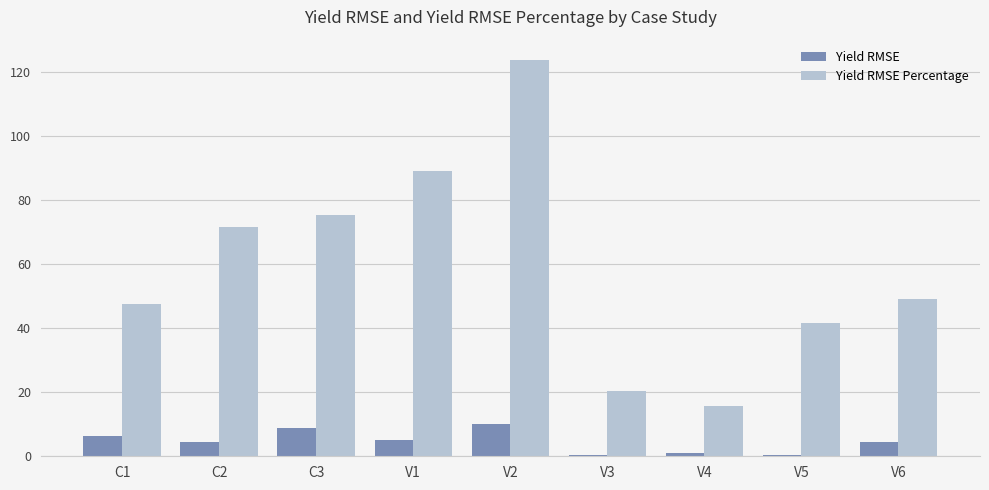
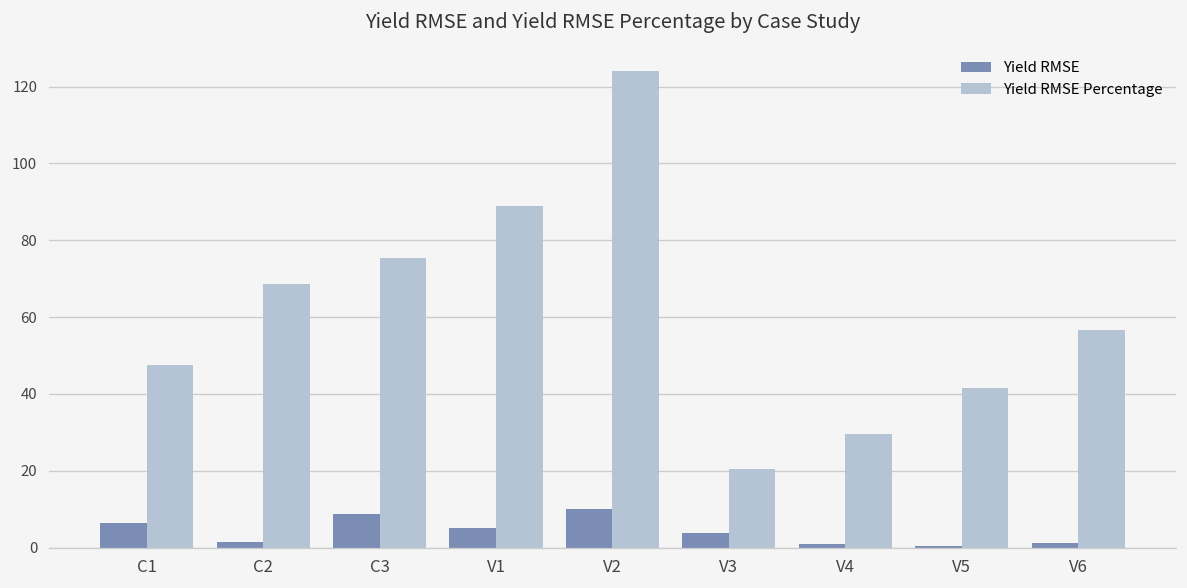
Yield RMSE, C2: 4 -> 1
Yield RMSE Percentage, C2: 72 -> 68
Yield RMSE, V3: 1 -> 4
Yield RMSE Percentage, V4: 16 -> 29
Yield RMSE, V6: 4 -> 1
Yield RMSE Percentage, V6: 49 -> 57
